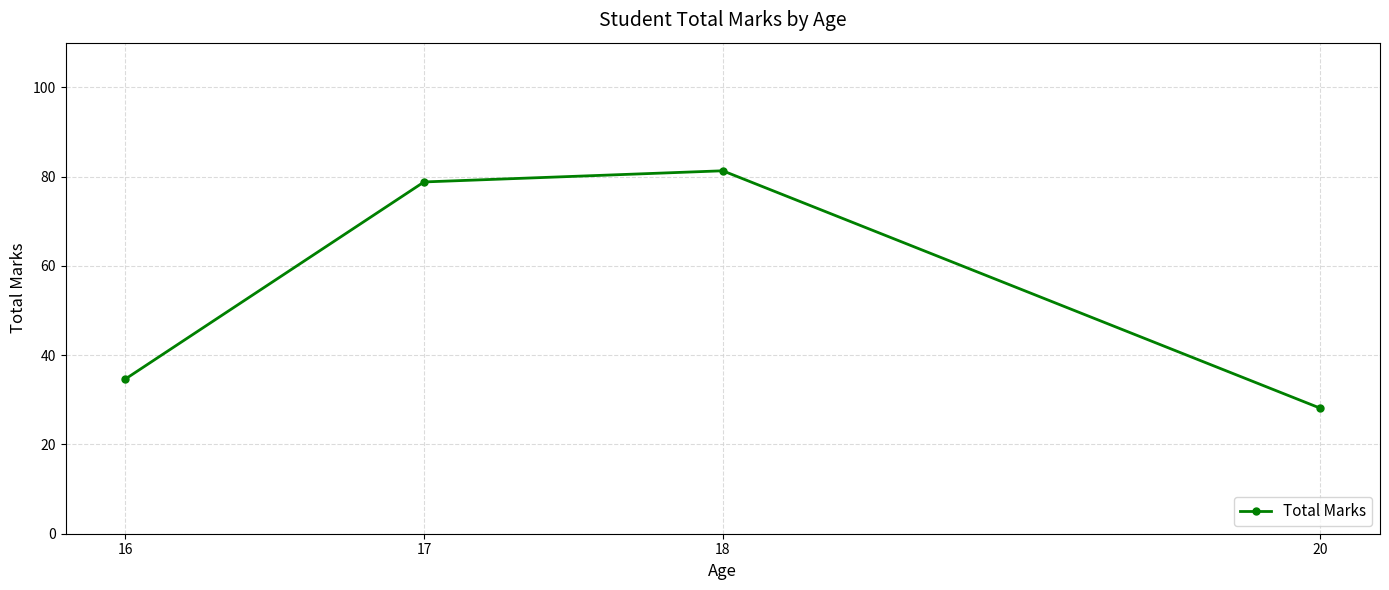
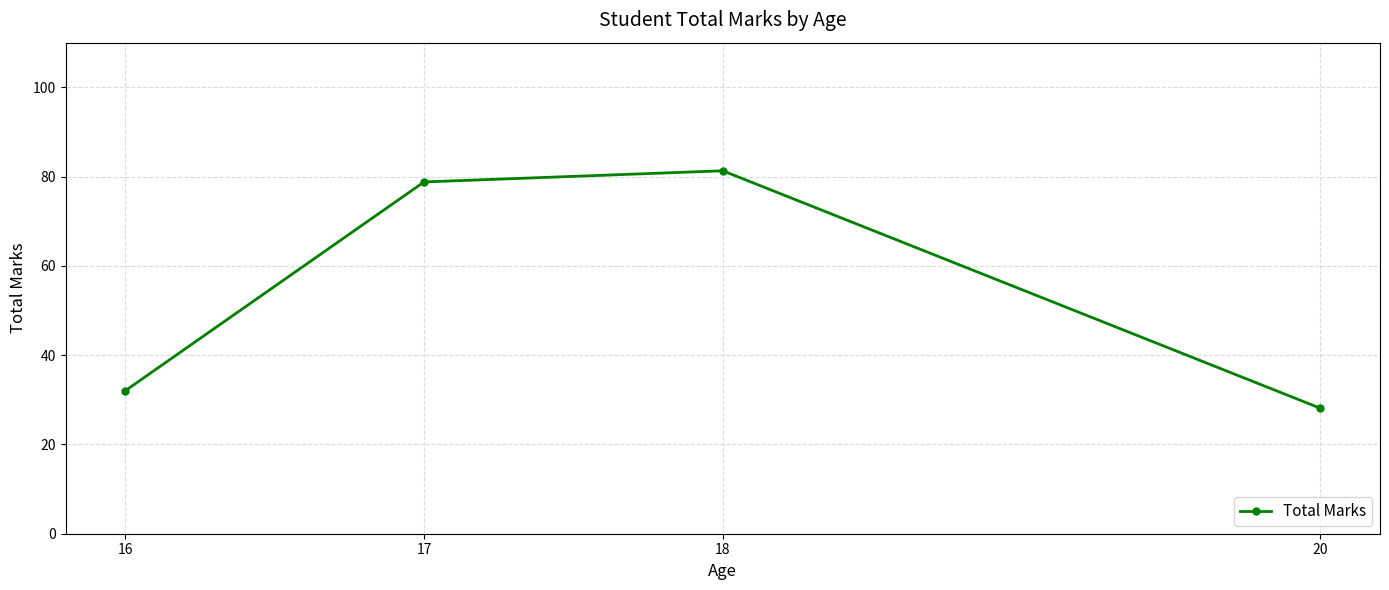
16: 35 -> 32
